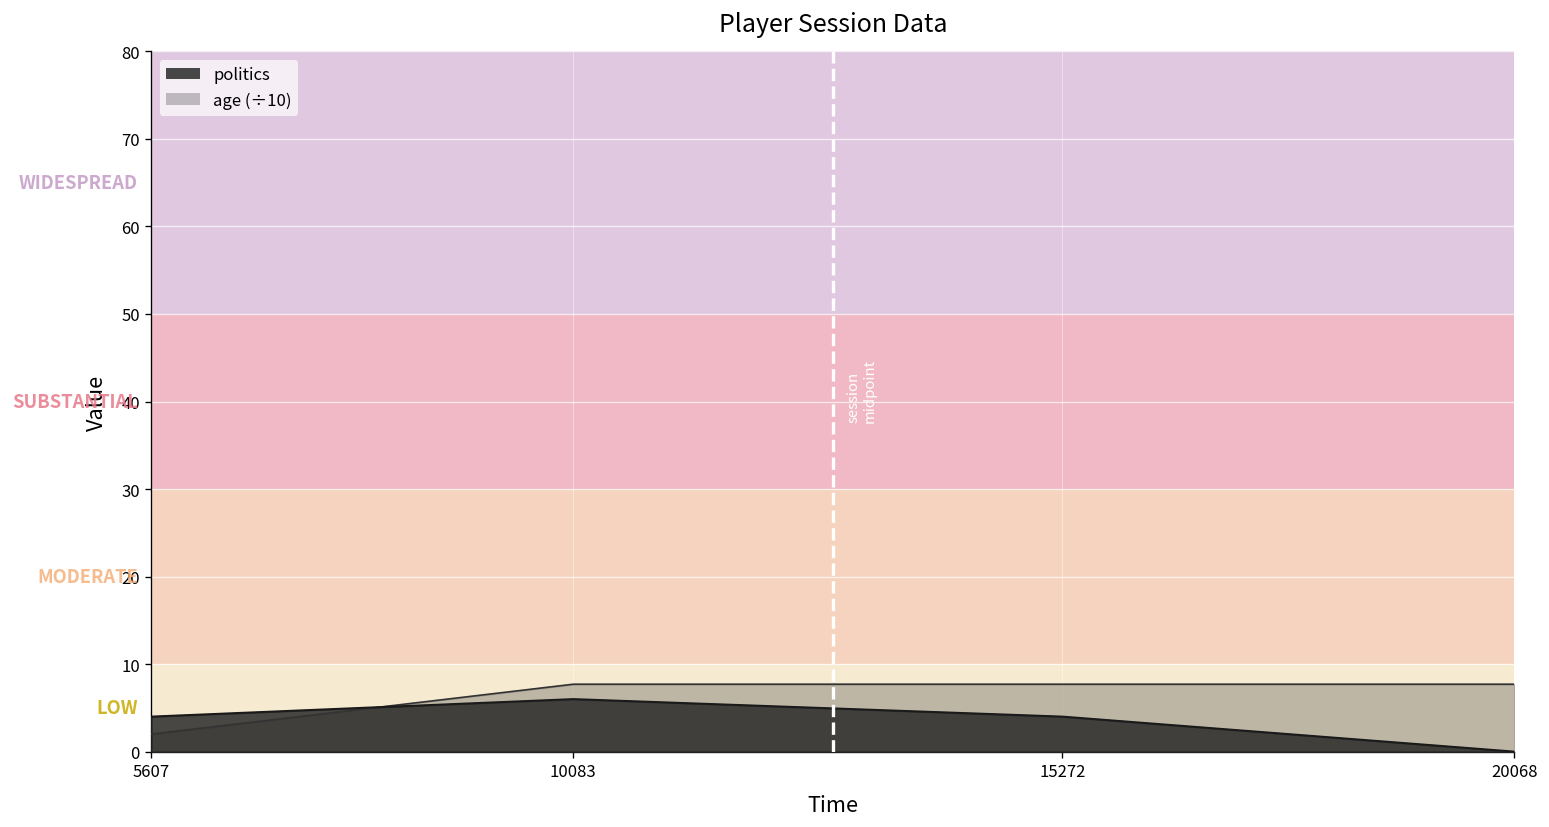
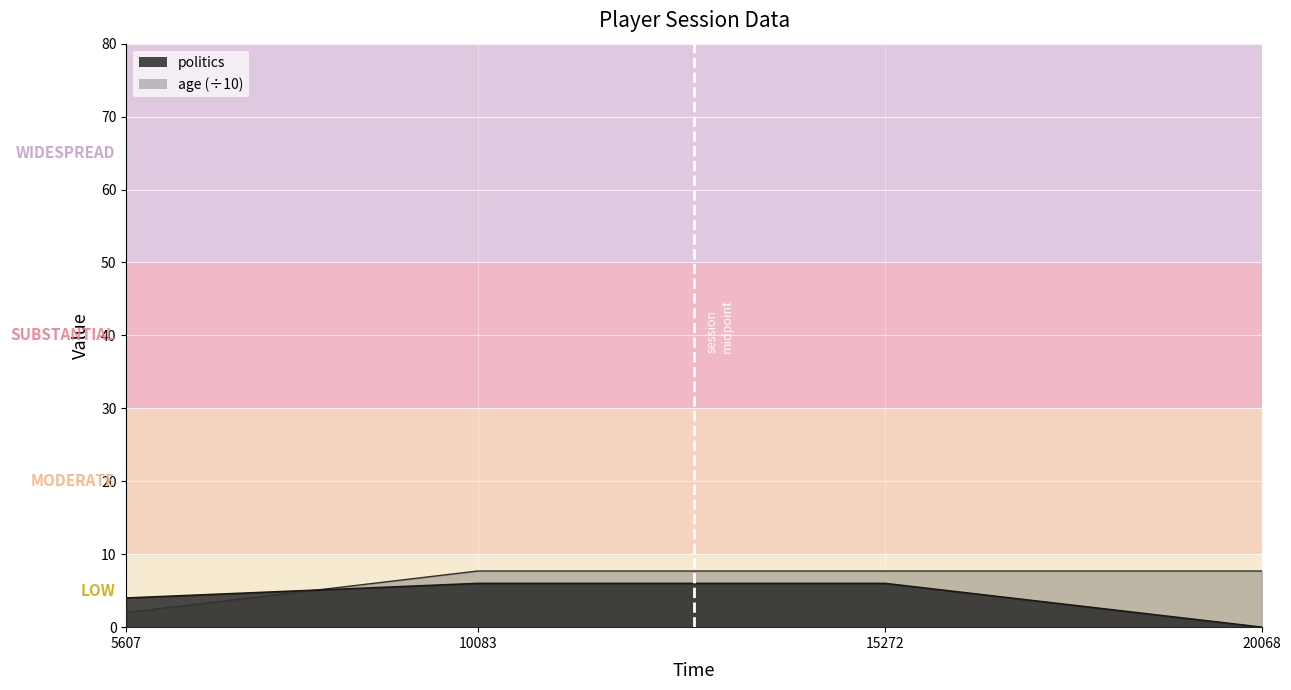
politics, 15272: 4 -> 6
